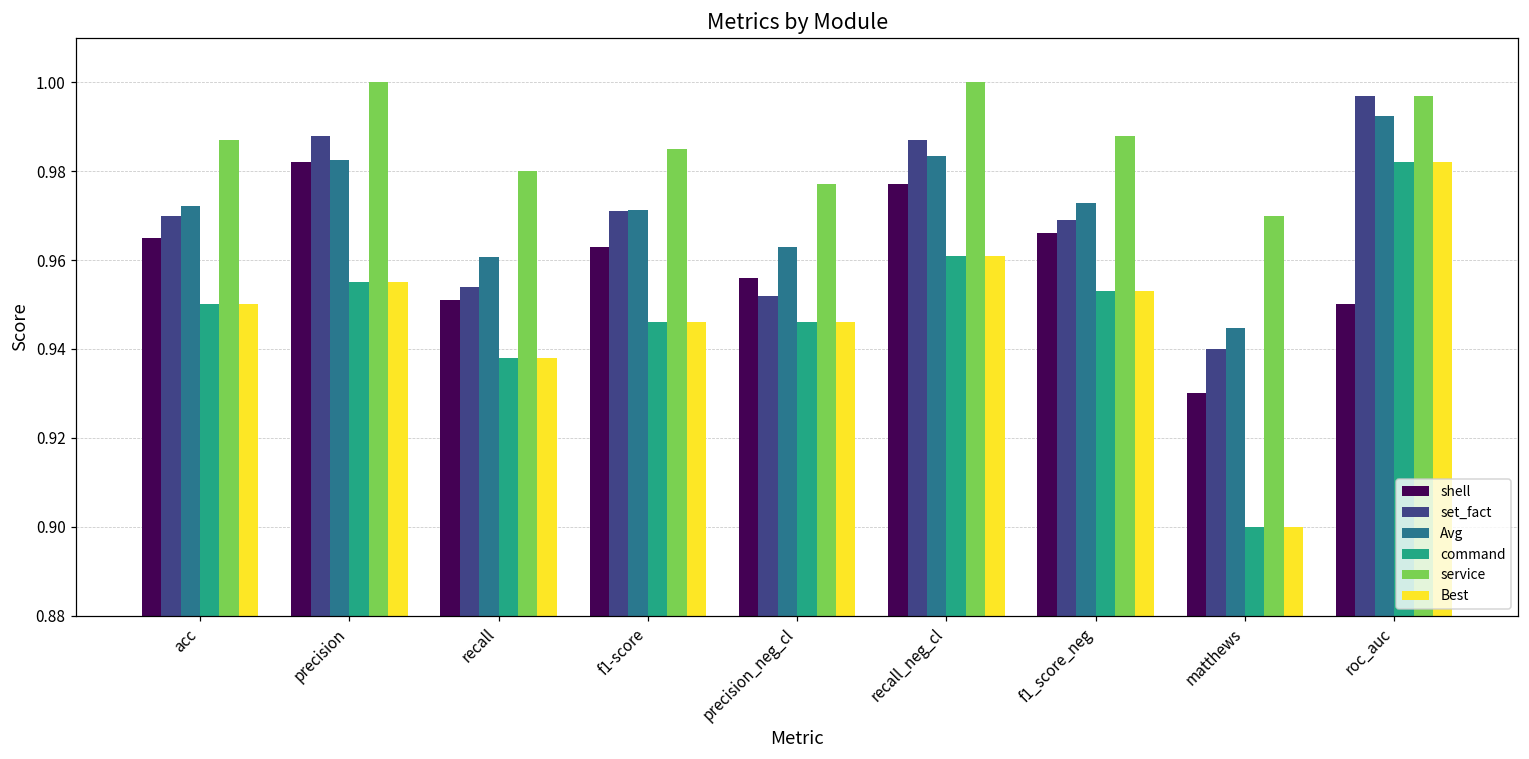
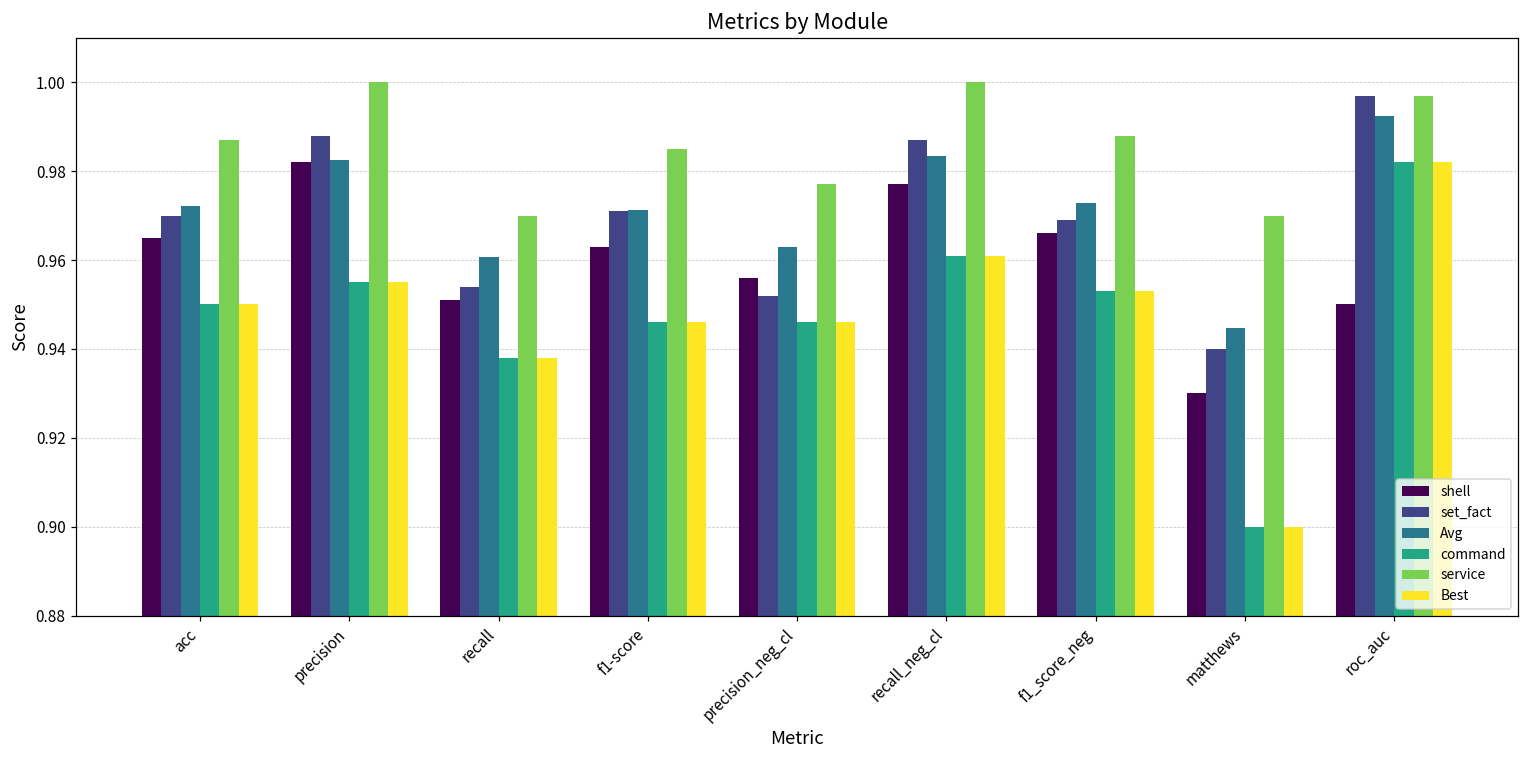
service, recall: 0.98 -> 0.97
